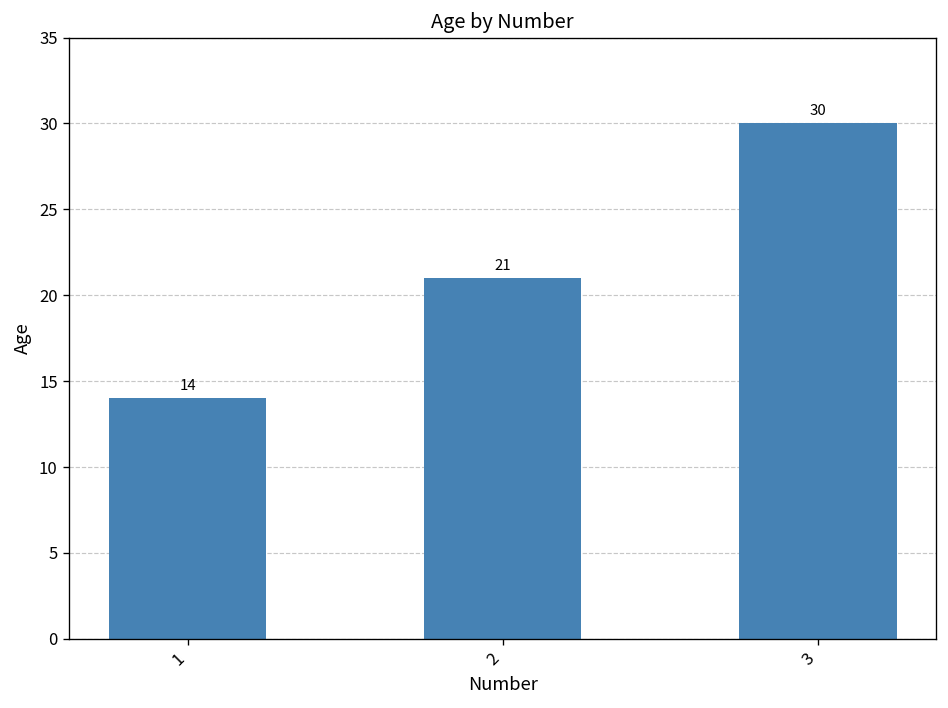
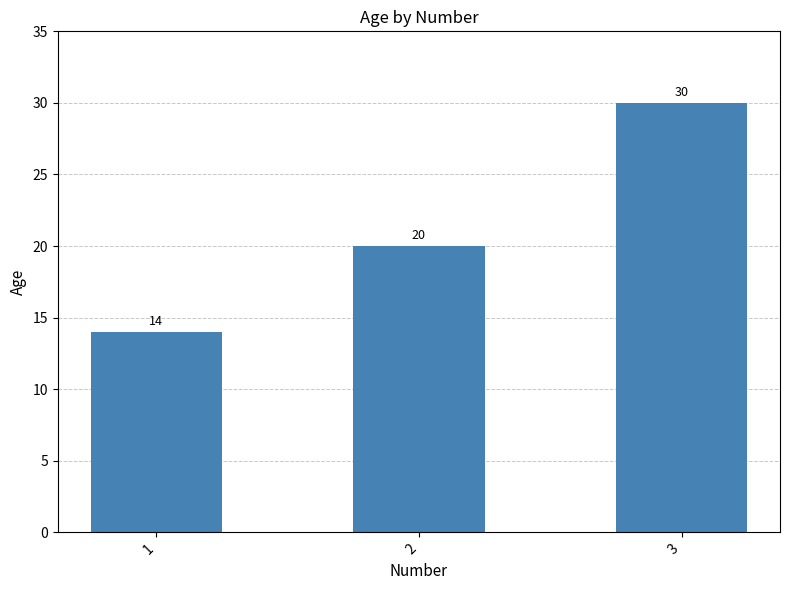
2: 21 -> 20
